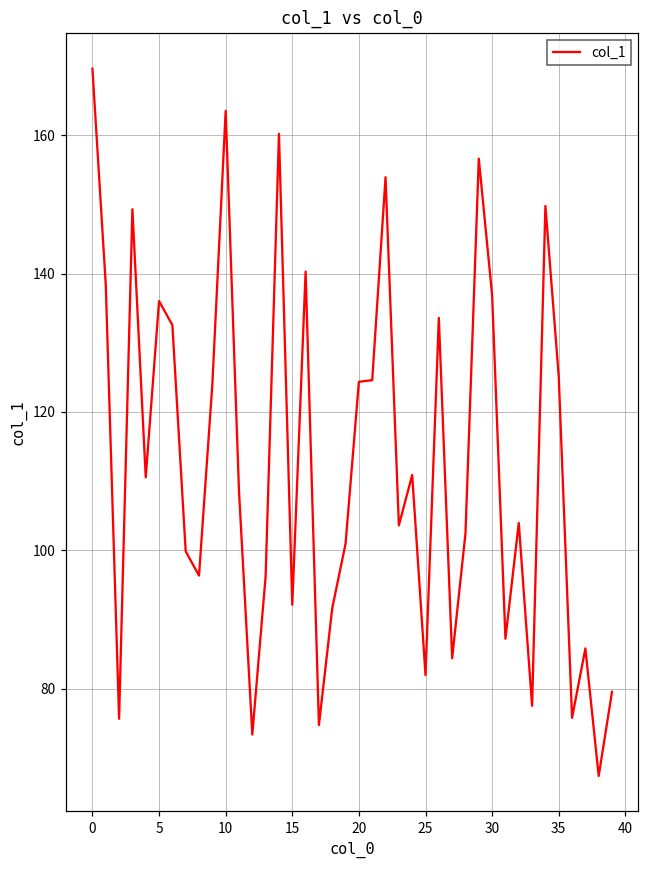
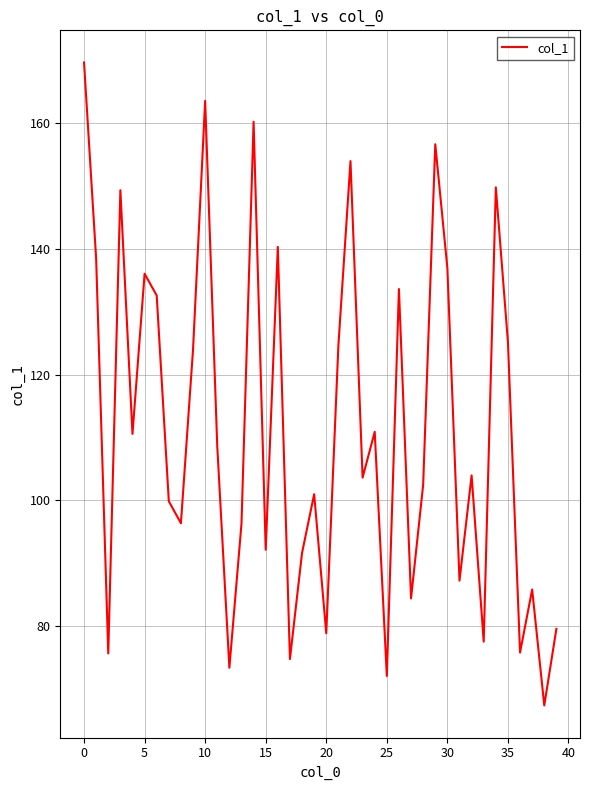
20: 124 -> 79
25: 82 -> 72
